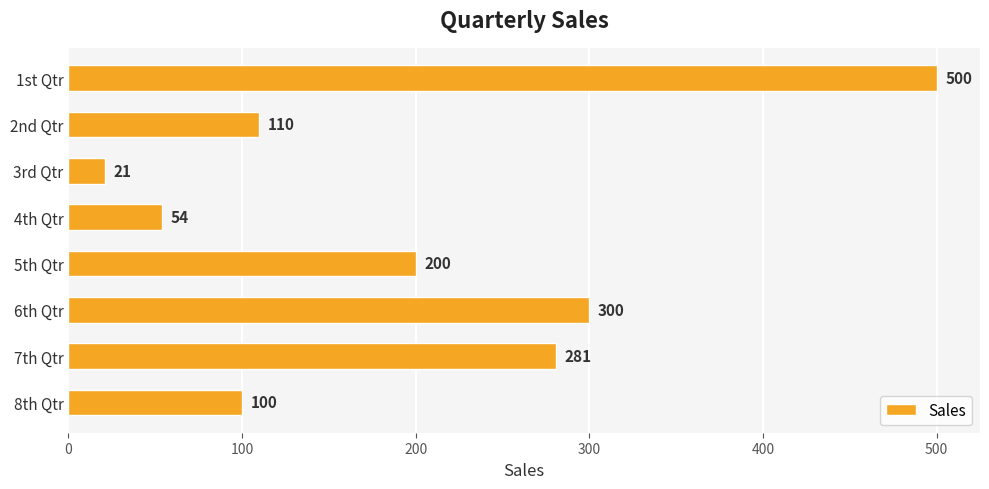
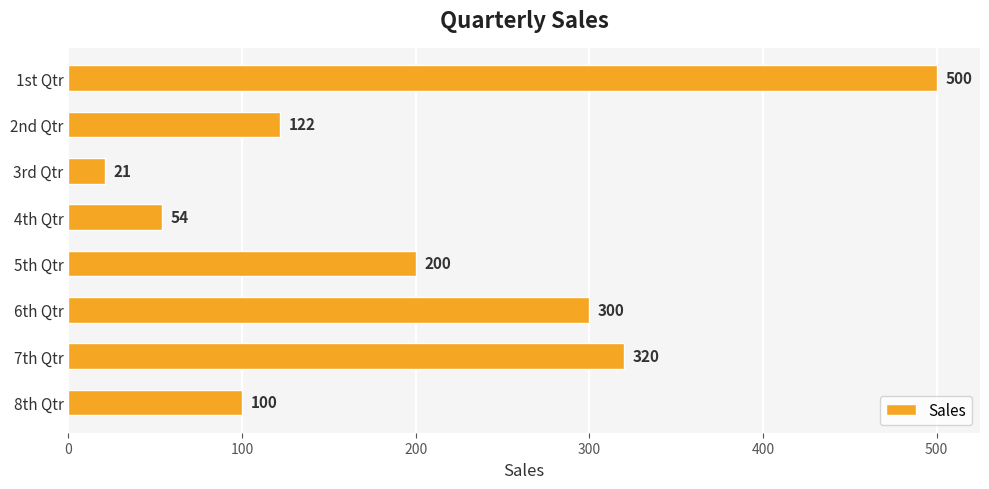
2nd Qtr: 110 -> 122
7th Qtr: 281 -> 320
